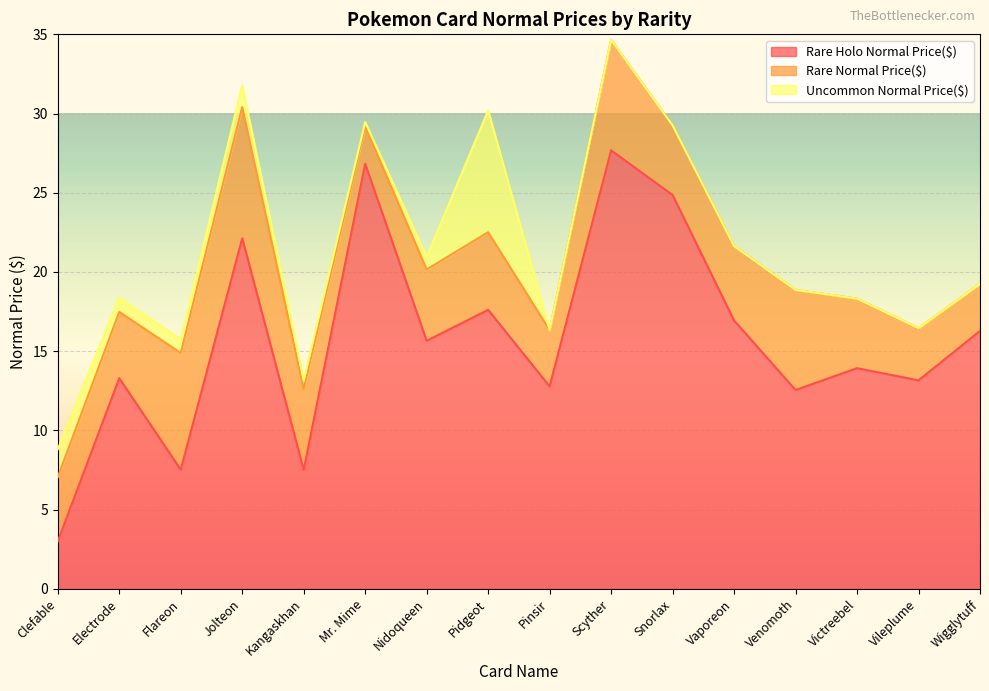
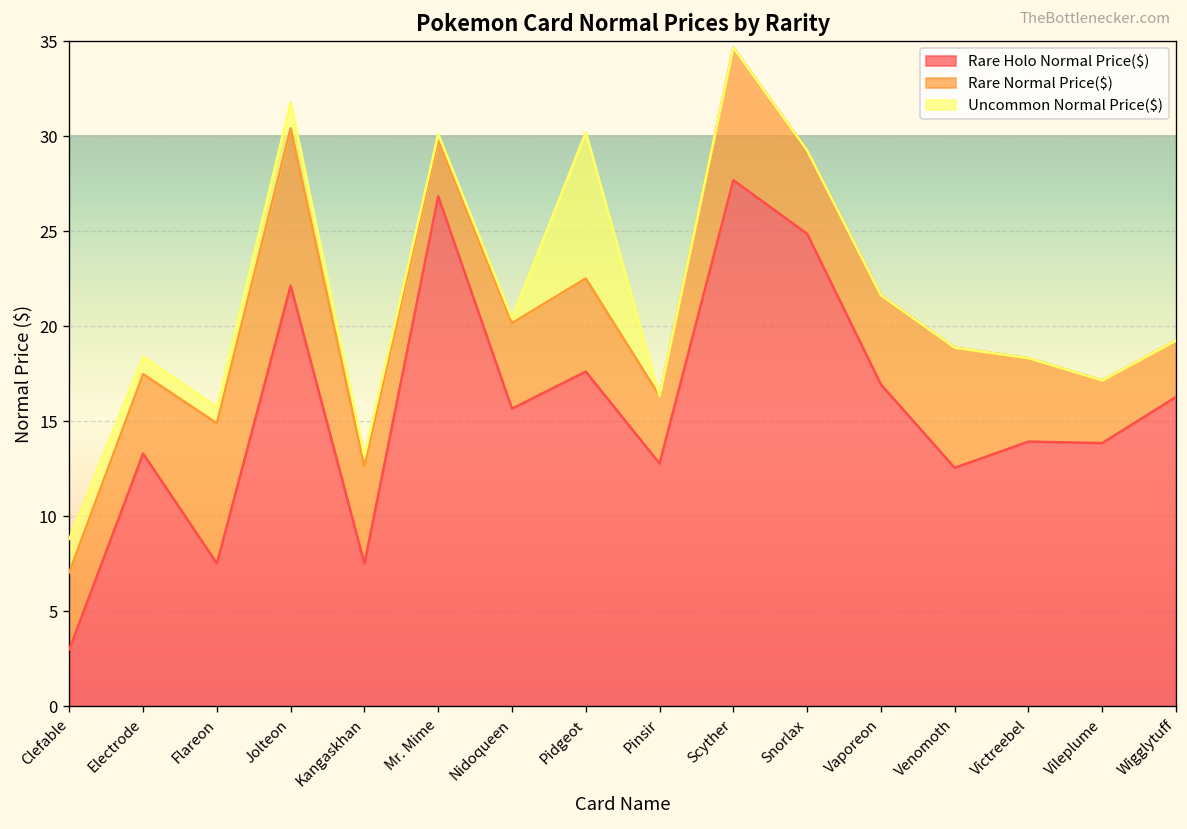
Rare Normal Price($), Mr. Mime: 2.4 -> 3.0
Uncommon Normal Price($), Nidoqueen: 0.8 -> 0.3
Rare Holo Normal Price($), Vileplume: 13.2 -> 13.9
